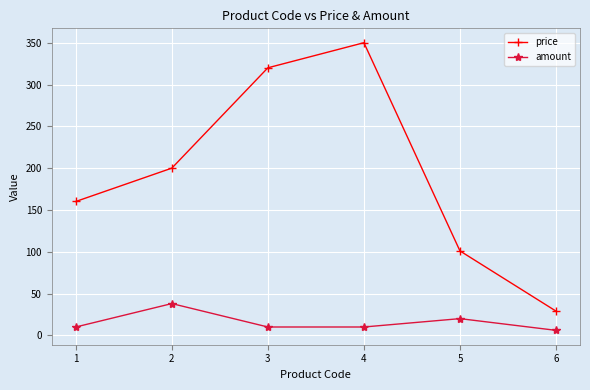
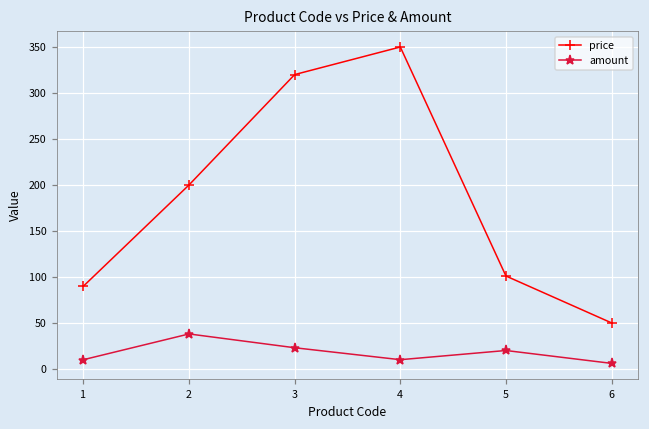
price, 1: 160 -> 90
amount, 3: 10 -> 20
price, 6: 30 -> 50
